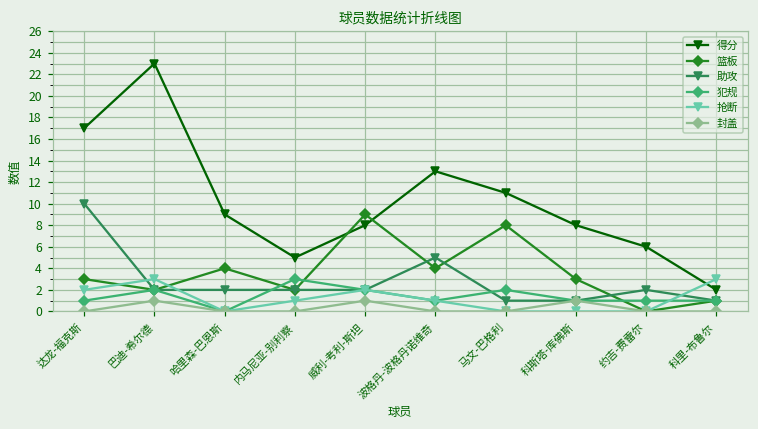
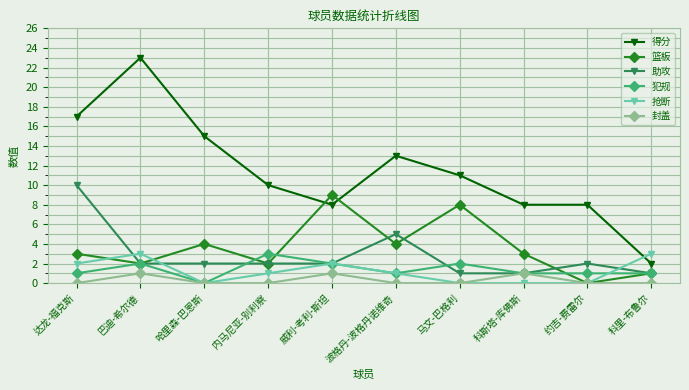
得分, 哈里森-巴恩斯: 9 -> 15
得分, 内马尼亚-别利察: 5 -> 10
得分, 约吉-费雷尔: 6 -> 8
